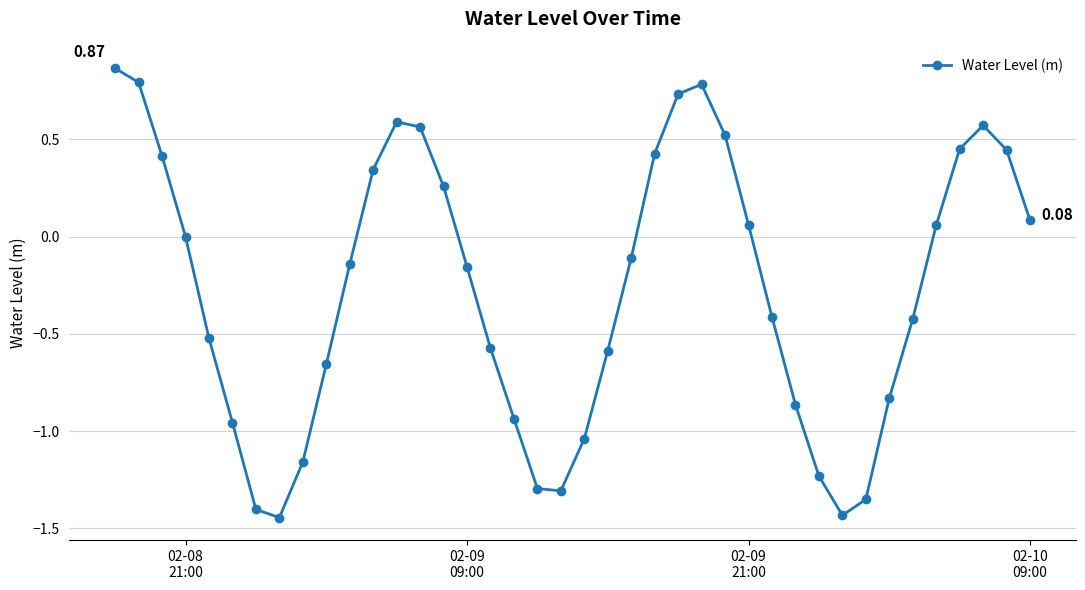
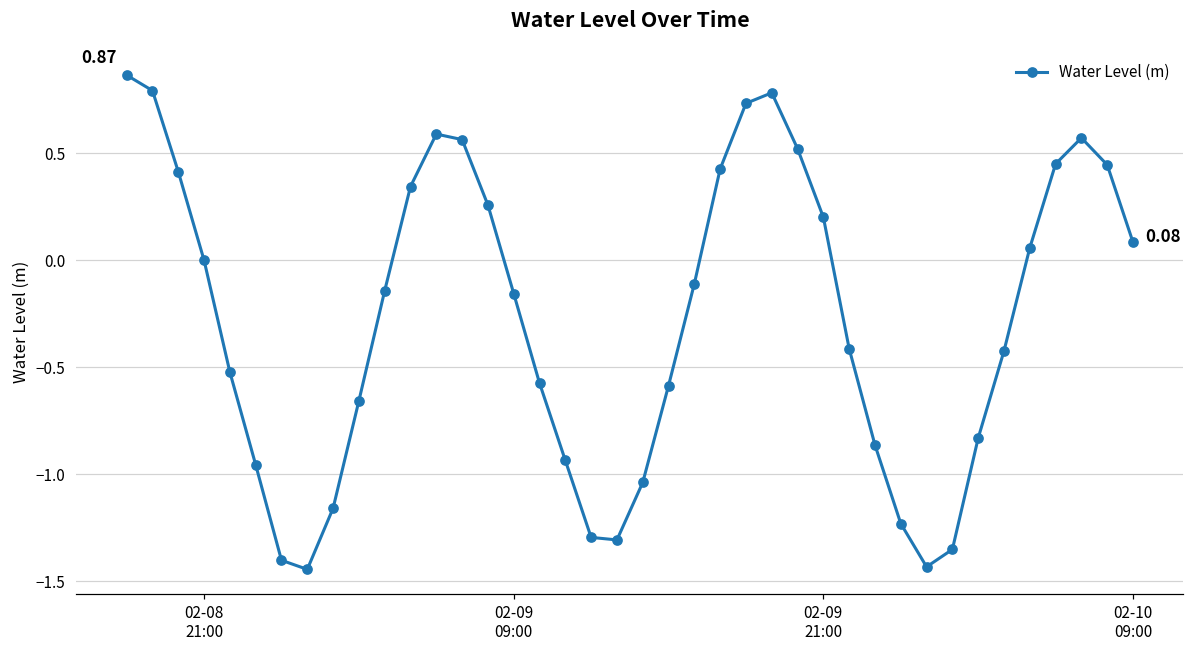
02-09 21:00: 0.06 -> 0.20
